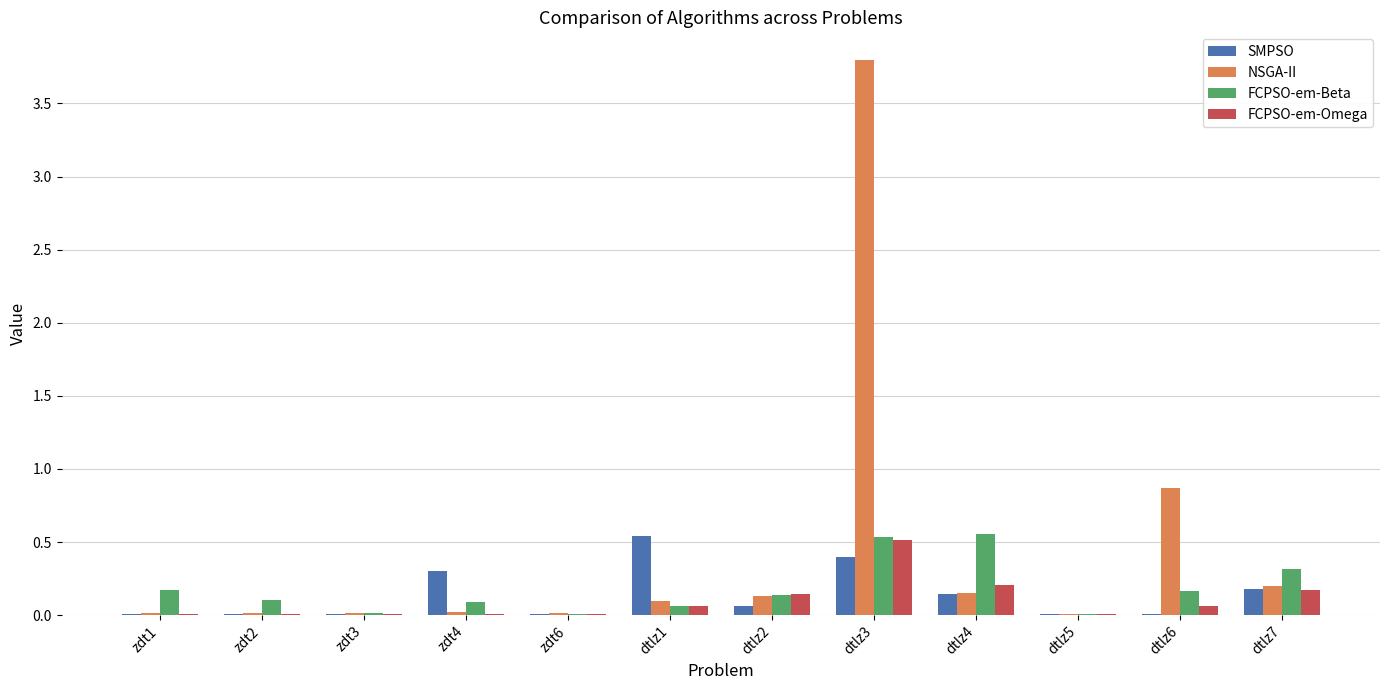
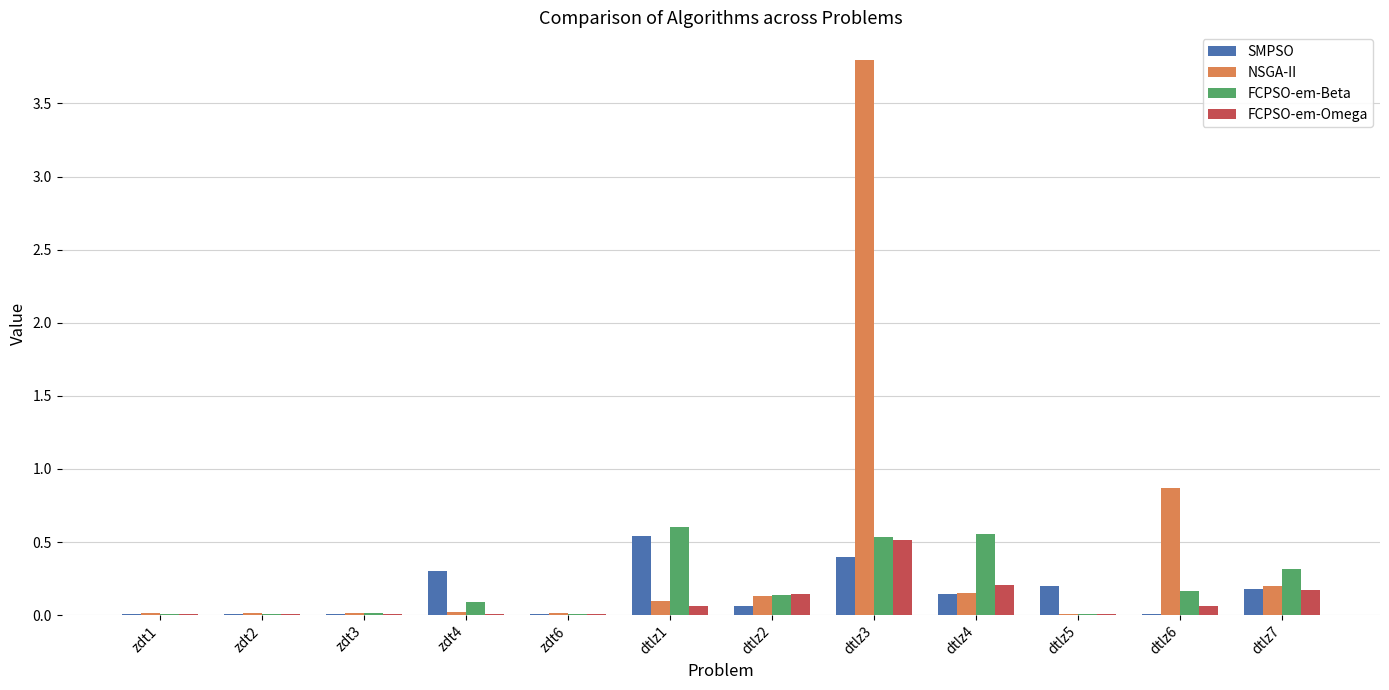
FCPSO-em-Beta, zdt1: 0.17 -> 0.01
FCPSO-em-Beta, zdt2: 0.10 -> 0.01
FCPSO-em-Beta, dtlz1: 0.06 -> 0.61
SMPSO, dtlz5: 0.00 -> 0.20
